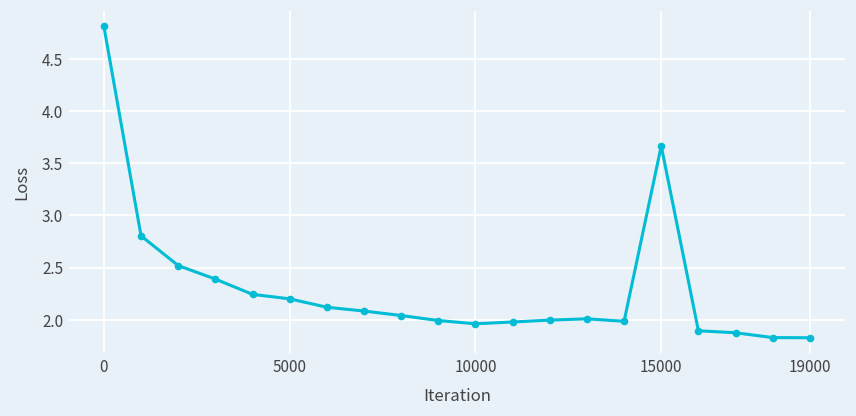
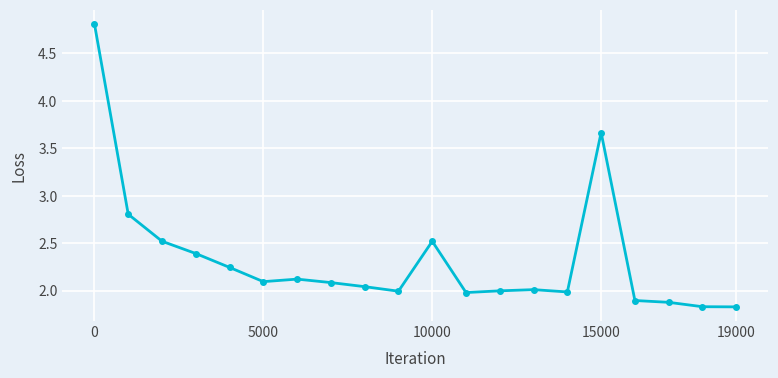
5000: 2.2 -> 2.1
10000: 2.0 -> 2.5
